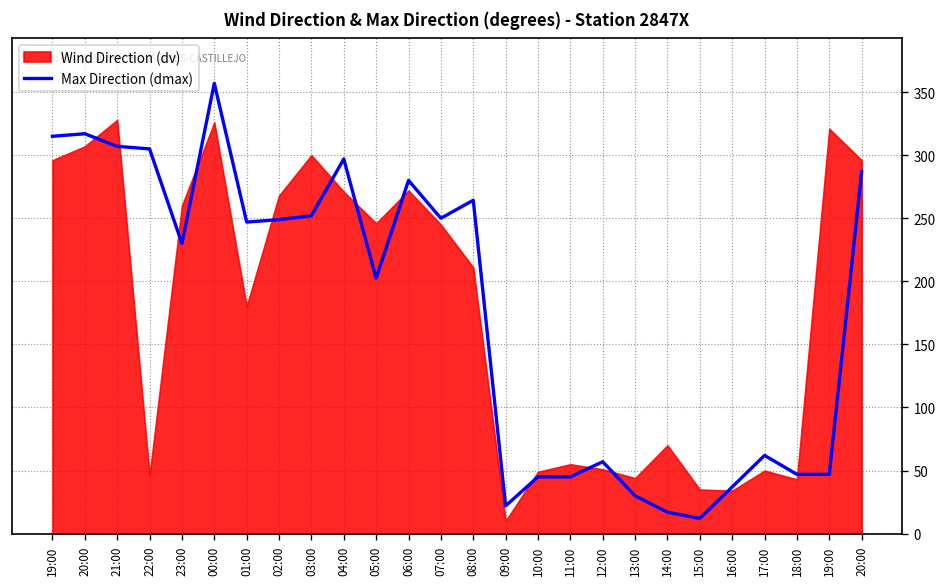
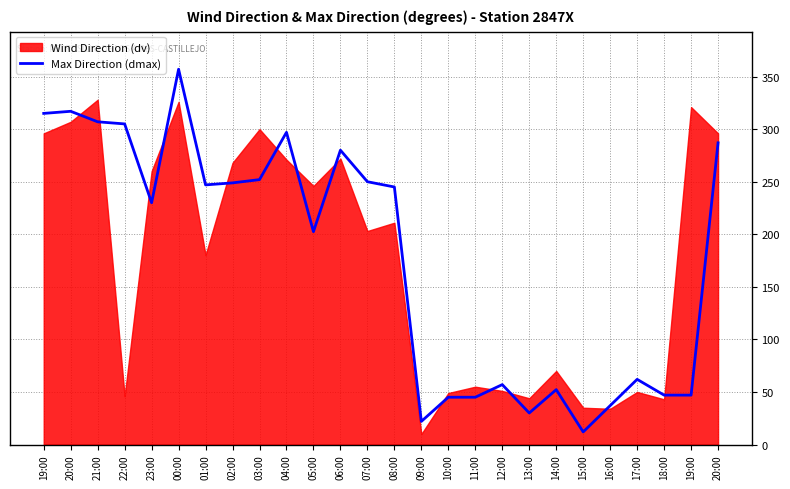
Wind Direction (dv), 07:00: 245 -> 203
Max Direction (dmax), 08:00: 264 -> 245
Max Direction (dmax), 14:00: 17 -> 52
